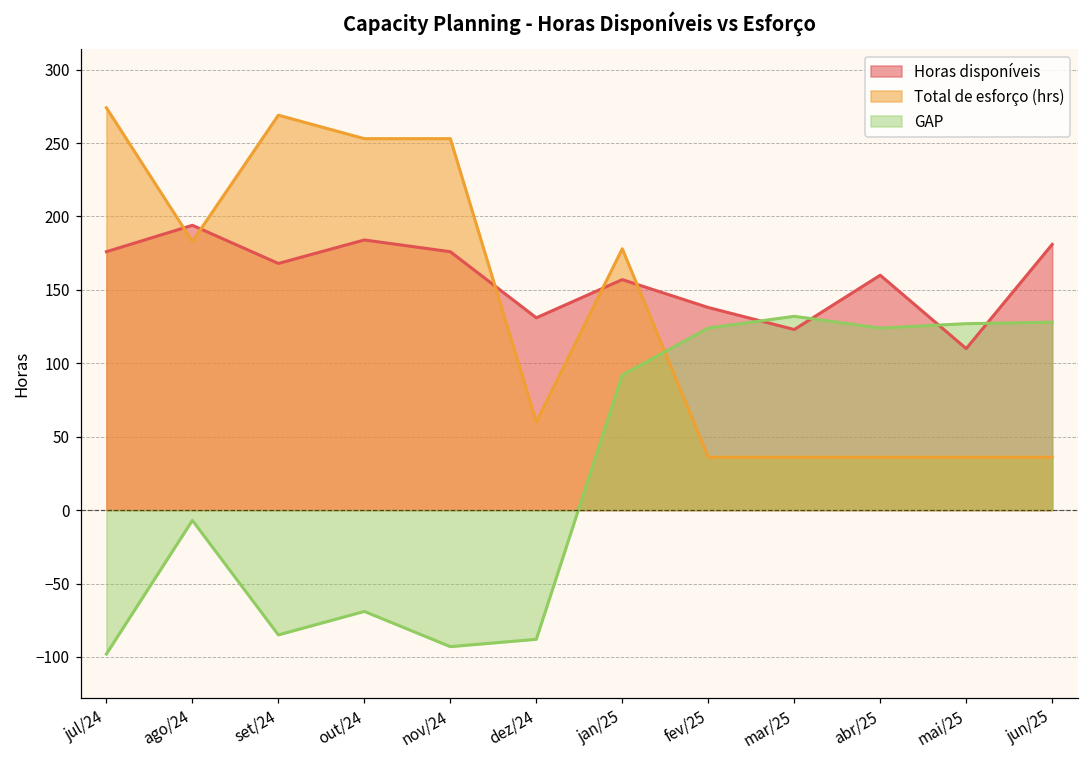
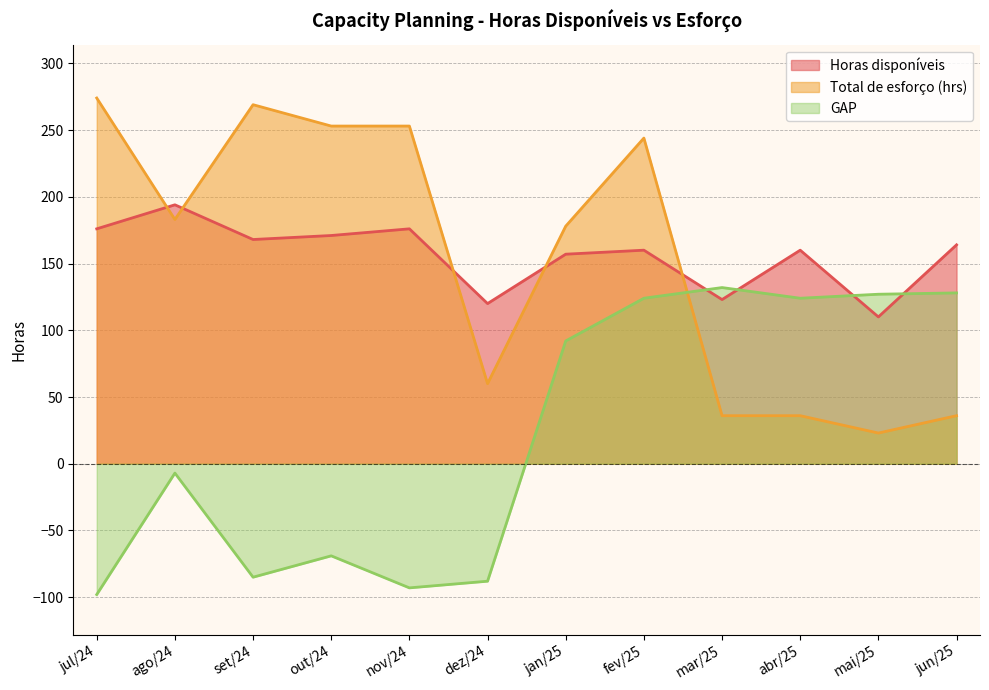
Horas disponíveis, out/24: 184 -> 171
Horas disponíveis, dez/24: 131 -> 120
Horas disponíveis, fev/25: 138 -> 160
Total de esforço (hrs), fev/25: 36 -> 244
Total de esforço (hrs), mai/25: 36 -> 23
Horas disponíveis, jun/25: 181 -> 164
